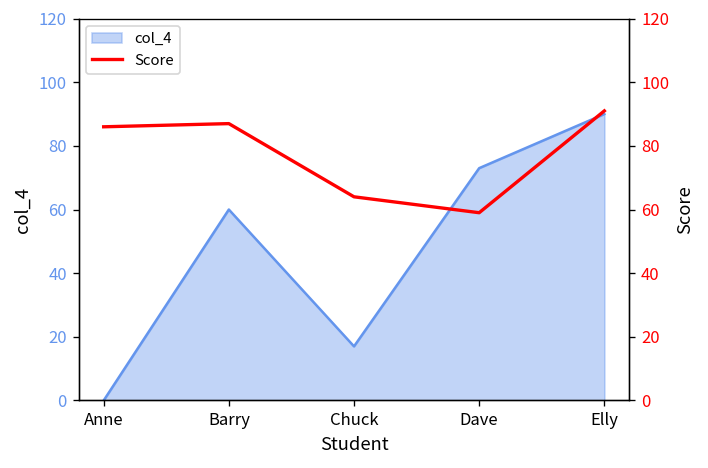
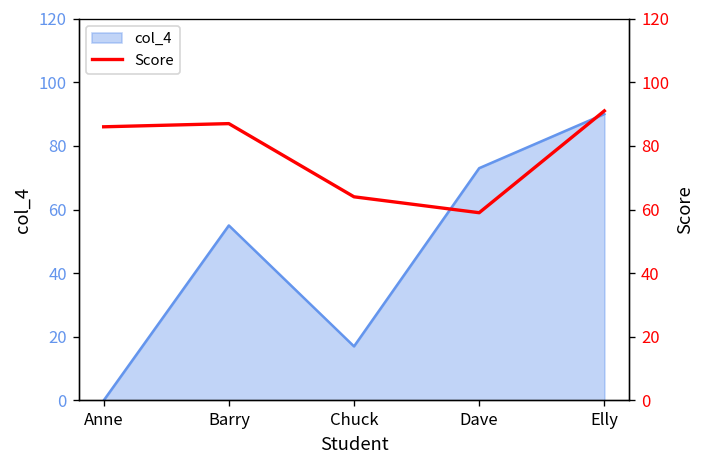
col_4, Barry: 60 -> 55
